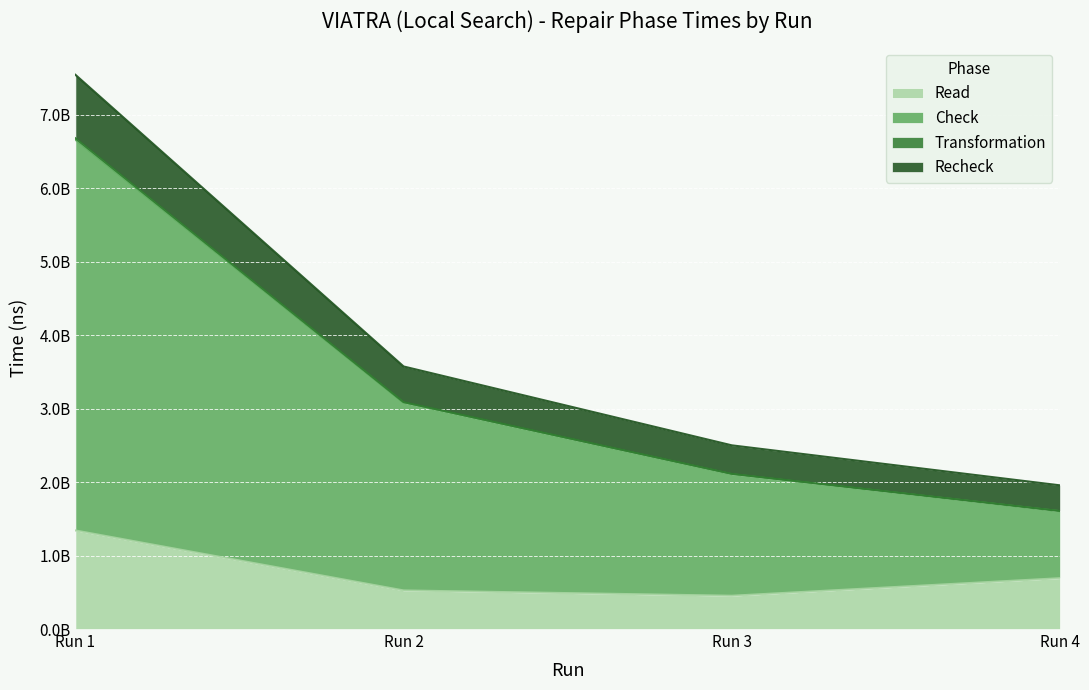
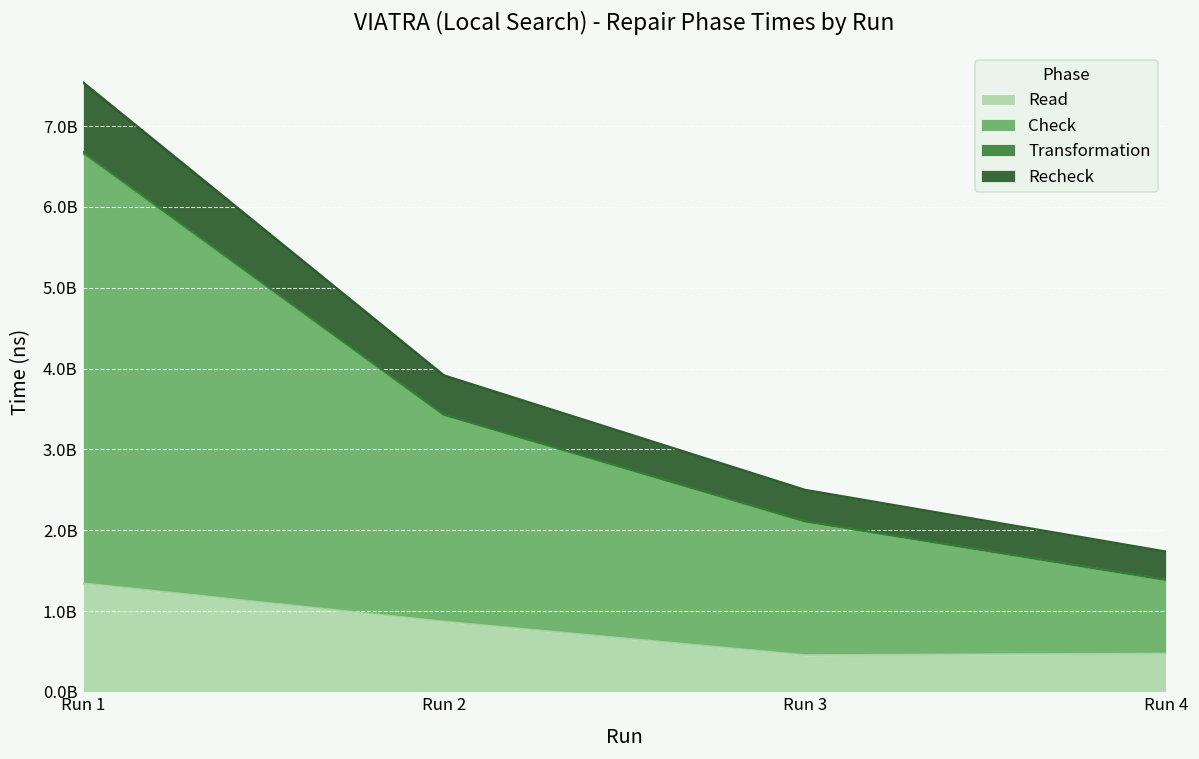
Read, Run 2: 500000000 -> 900000000
Read, Run 4: 700000000 -> 500000000
